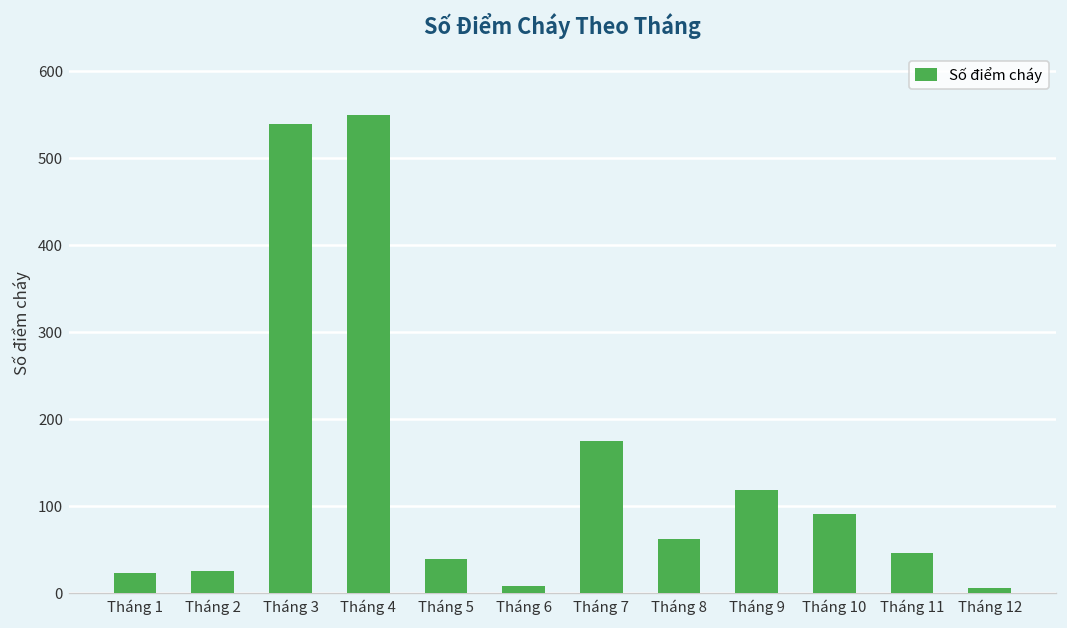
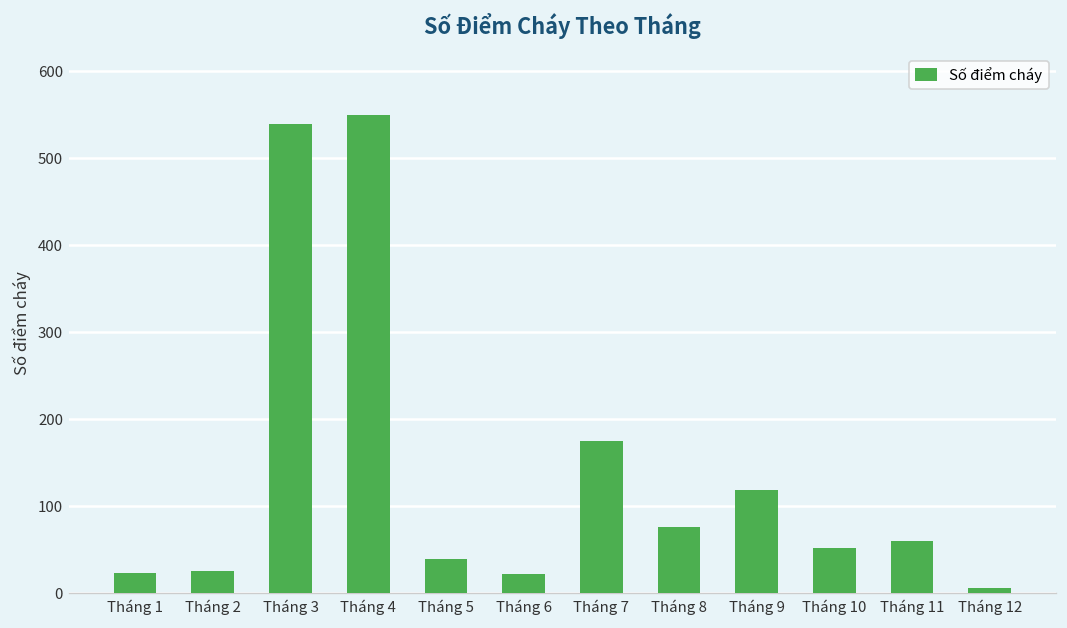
Tháng 6: 10 -> 20
Tháng 8: 60 -> 80
Tháng 10: 90 -> 50
Tháng 11: 50 -> 60
